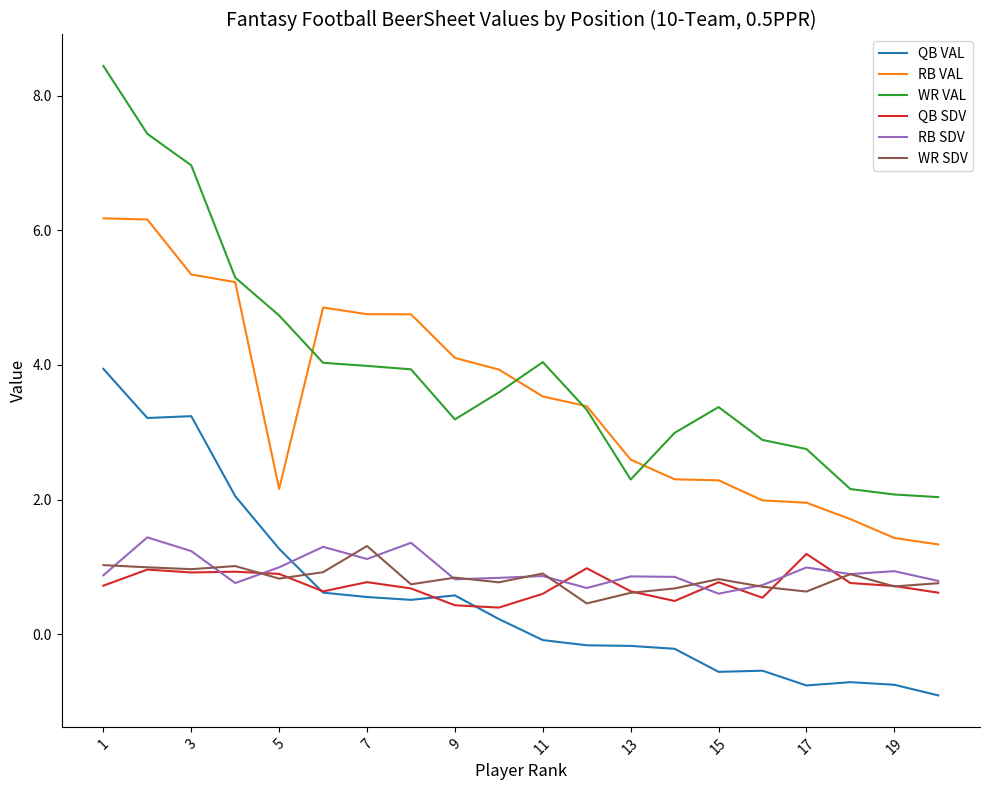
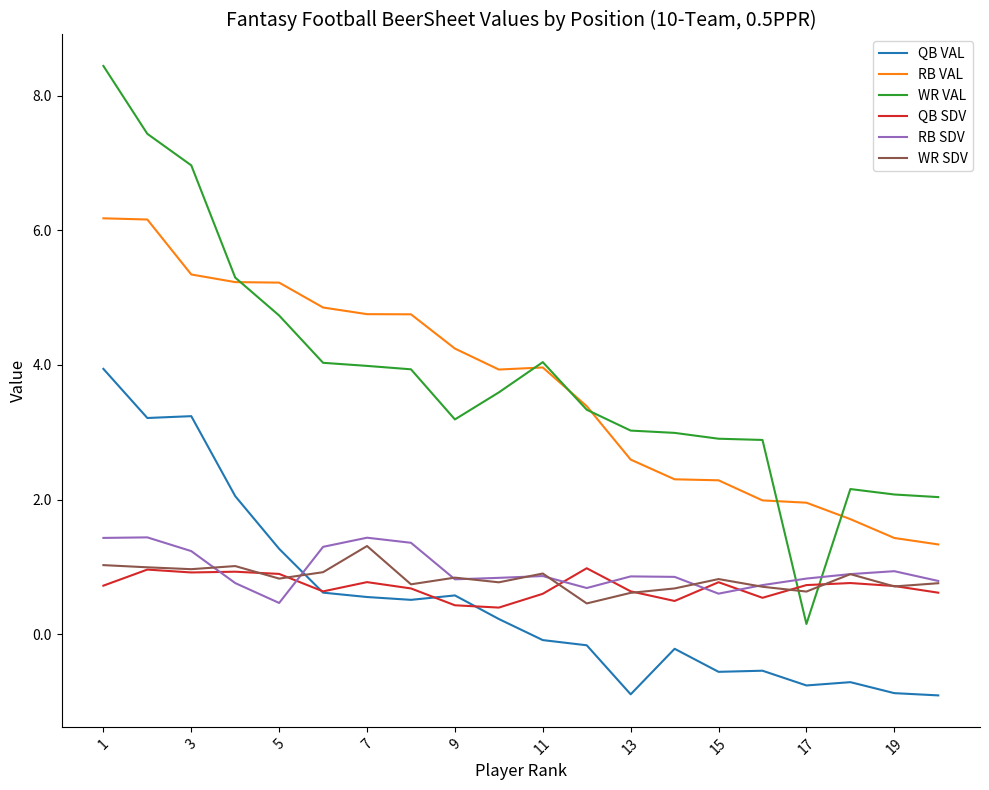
RB SDV, 1: 0.9 -> 1.4
RB VAL, 5: 2.2 -> 5.2
RB SDV, 5: 1.0 -> 0.5
RB SDV, 7: 1.1 -> 1.4
RB VAL, 9: 4.1 -> 4.2
RB VAL, 11: 3.5 -> 4.0
QB VAL, 13: -0.2 -> -0.9
WR VAL, 13: 2.3 -> 3.0
WR VAL, 15: 3.4 -> 2.9
WR VAL, 17: 2.8 -> 0.2
QB SDV, 17: 1.2 -> 0.7
RB SDV, 17: 1.0 -> 0.8
QB VAL, 19: -0.7 -> -0.9
